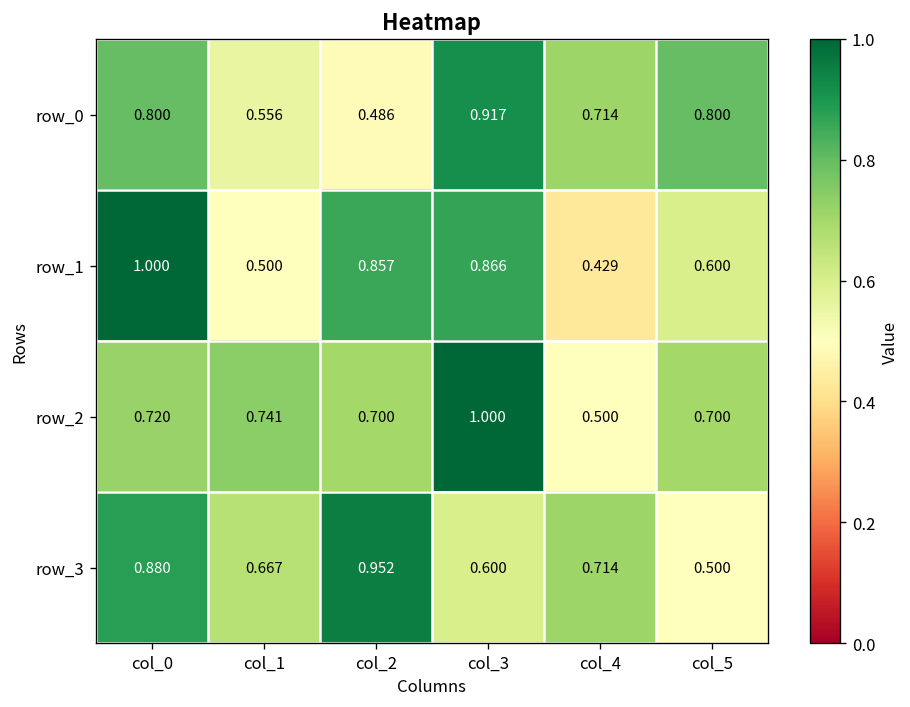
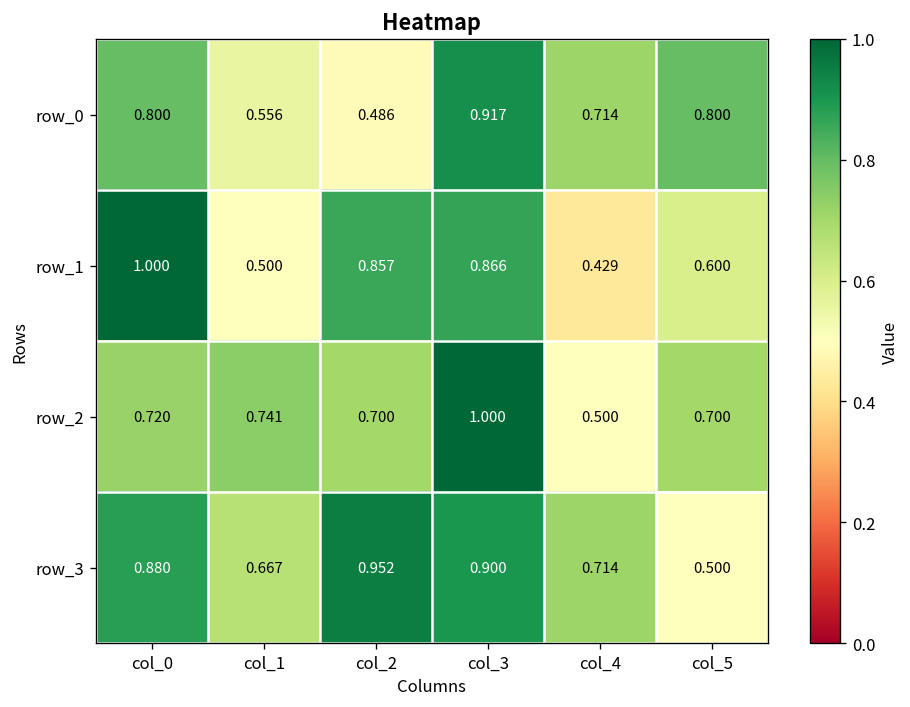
row_3, col_3: 0.600 -> 0.900
